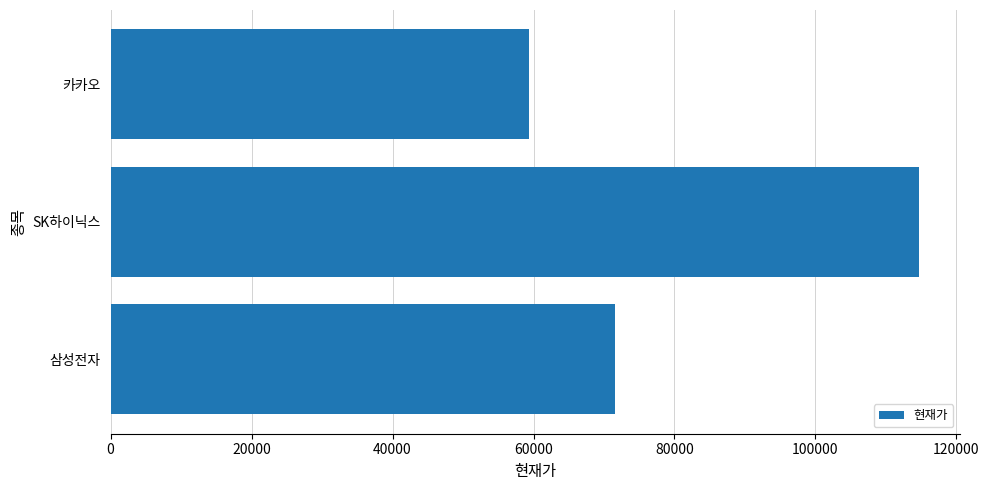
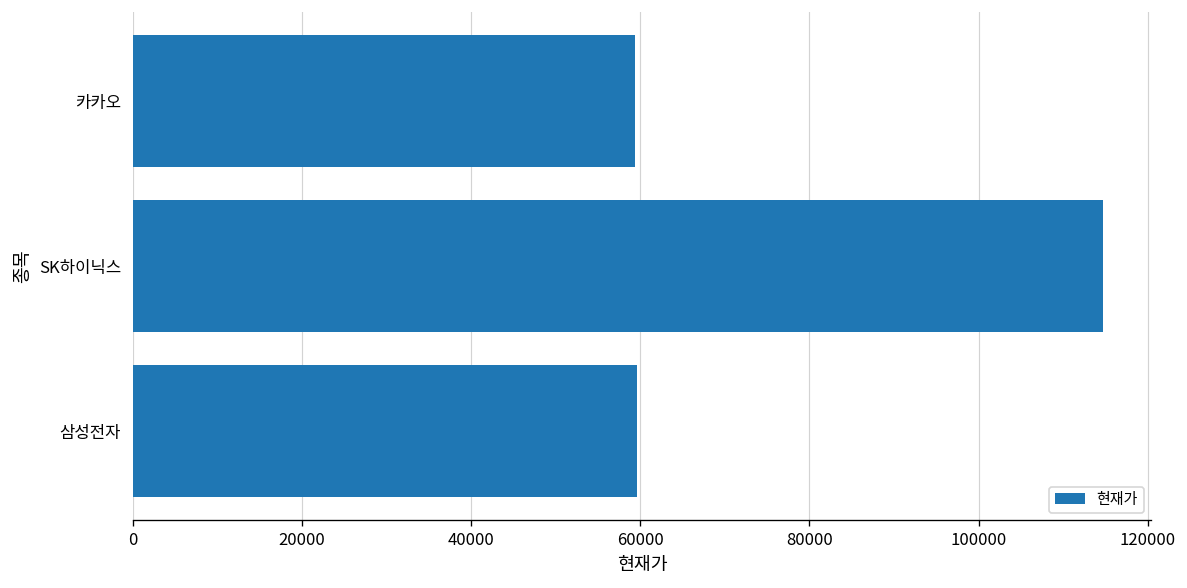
삼성전자: 72000 -> 60000
